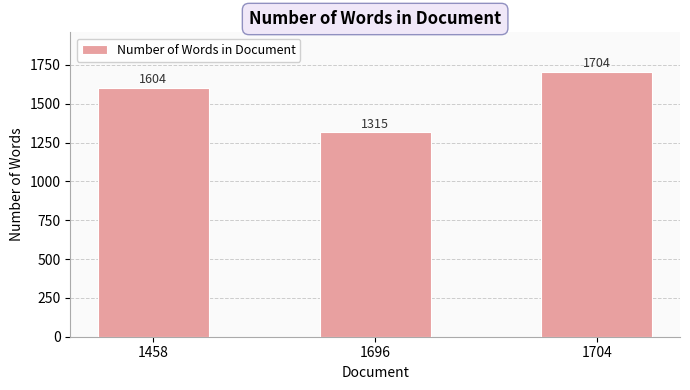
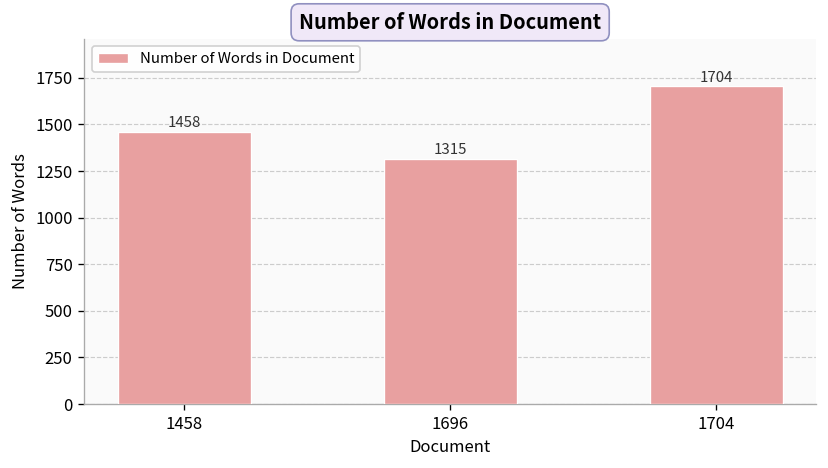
1458: 1604 -> 1458
